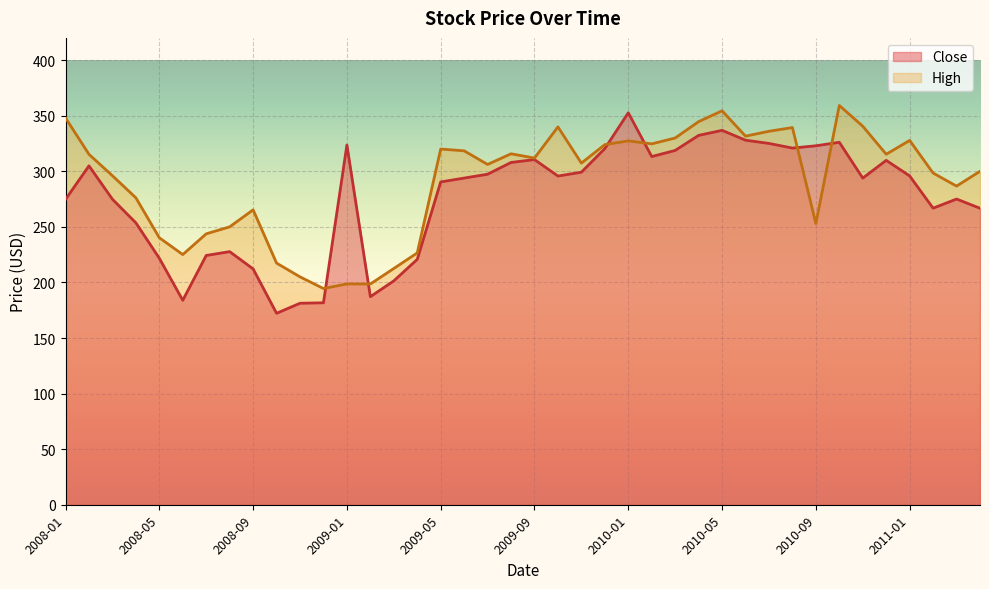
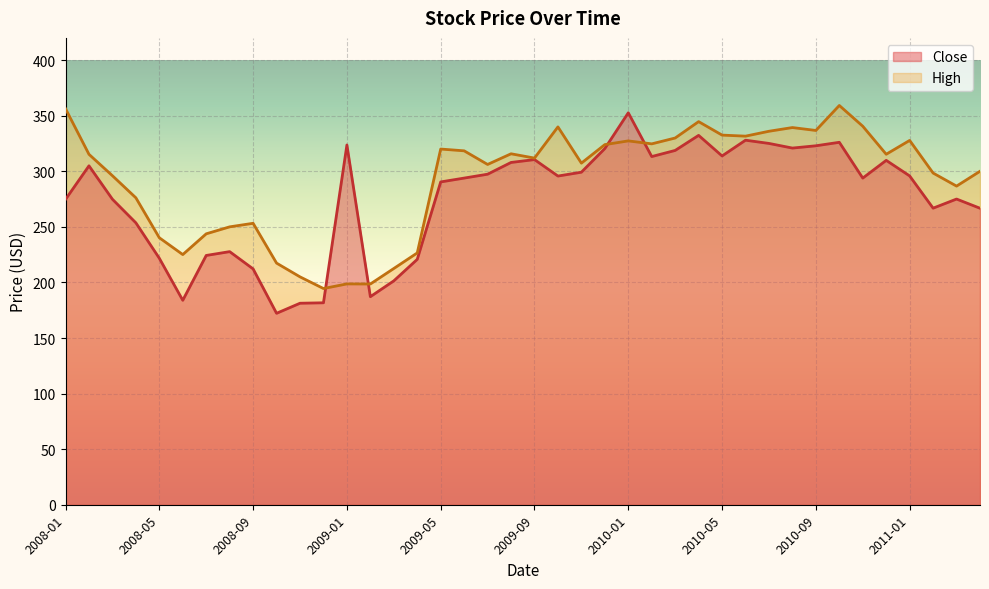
High, 2008-01: 348 -> 356
High, 2008-09: 265 -> 253
Close, 2010-05: 337 -> 314
High, 2010-05: 354 -> 333
High, 2010-09: 253 -> 337
